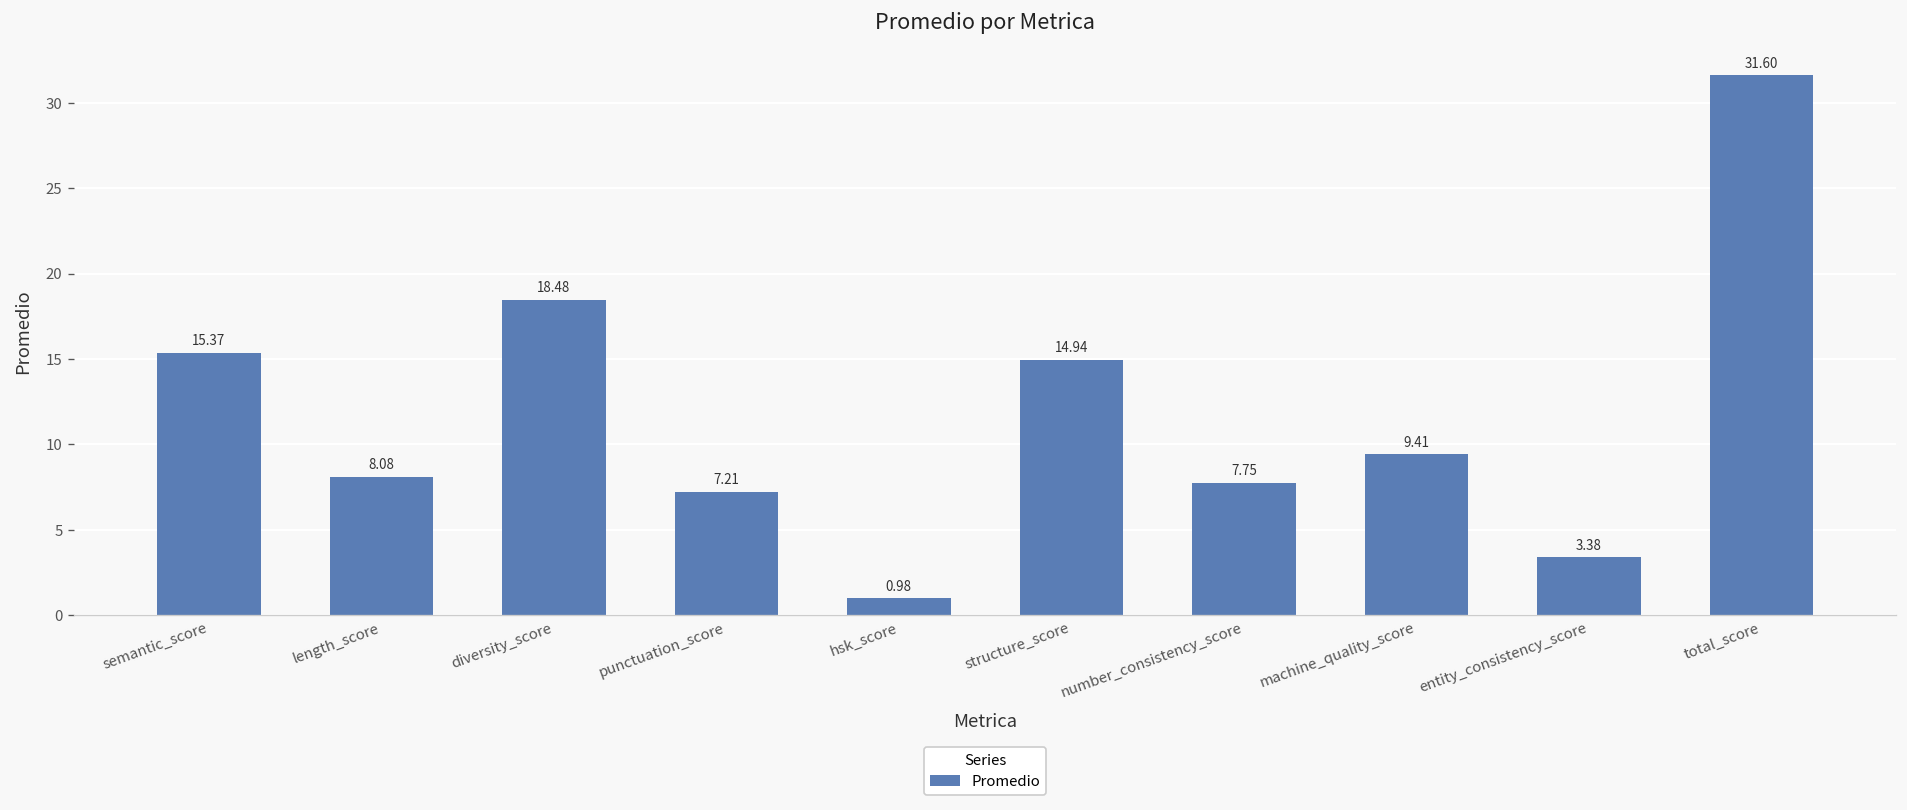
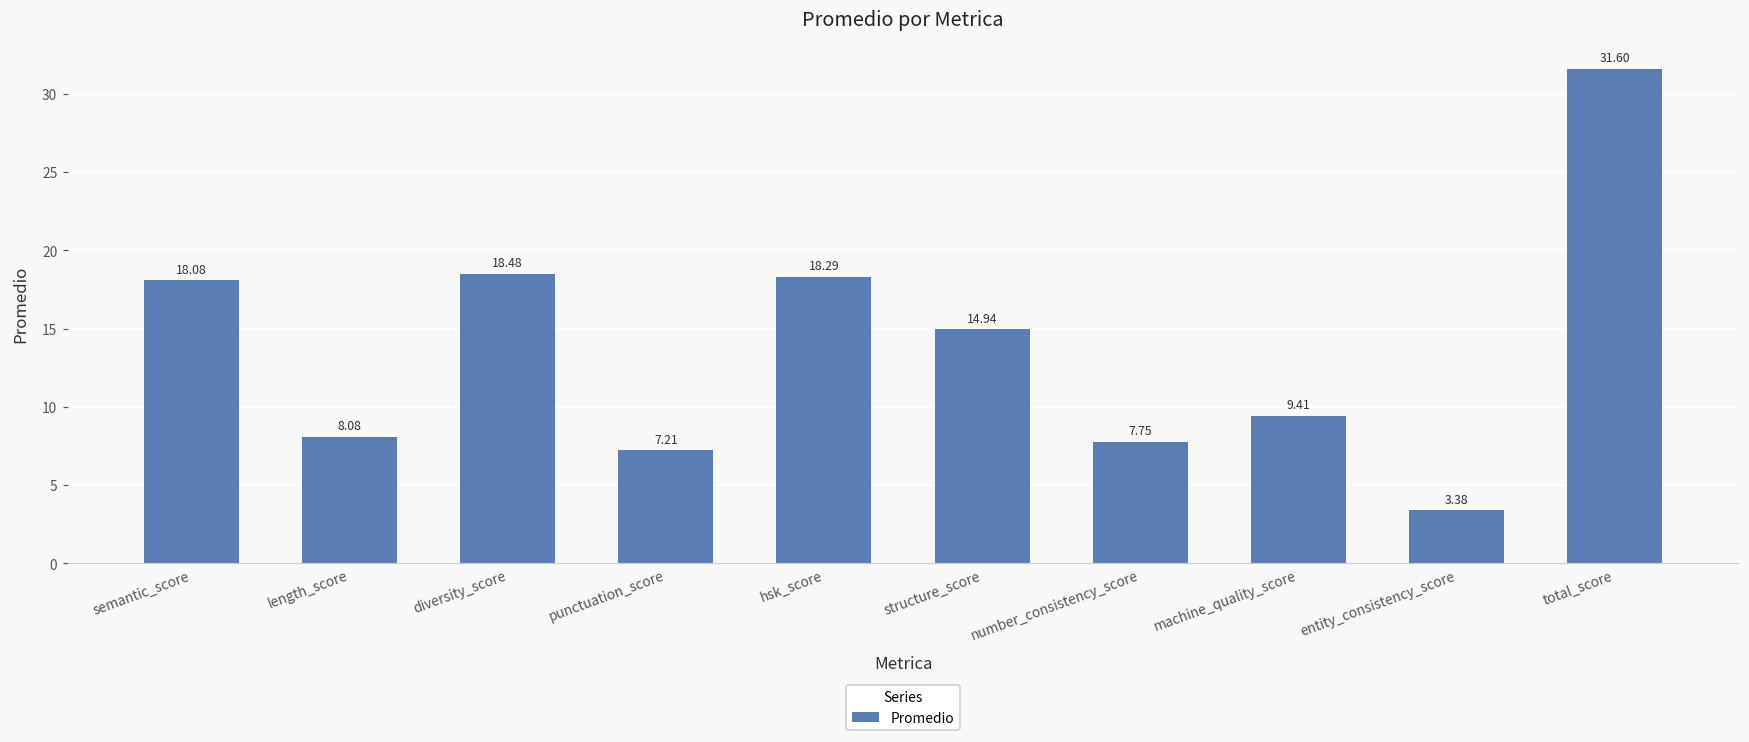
semantic_score: 15.37 -> 18.08
hsk_score: 0.98 -> 18.29
